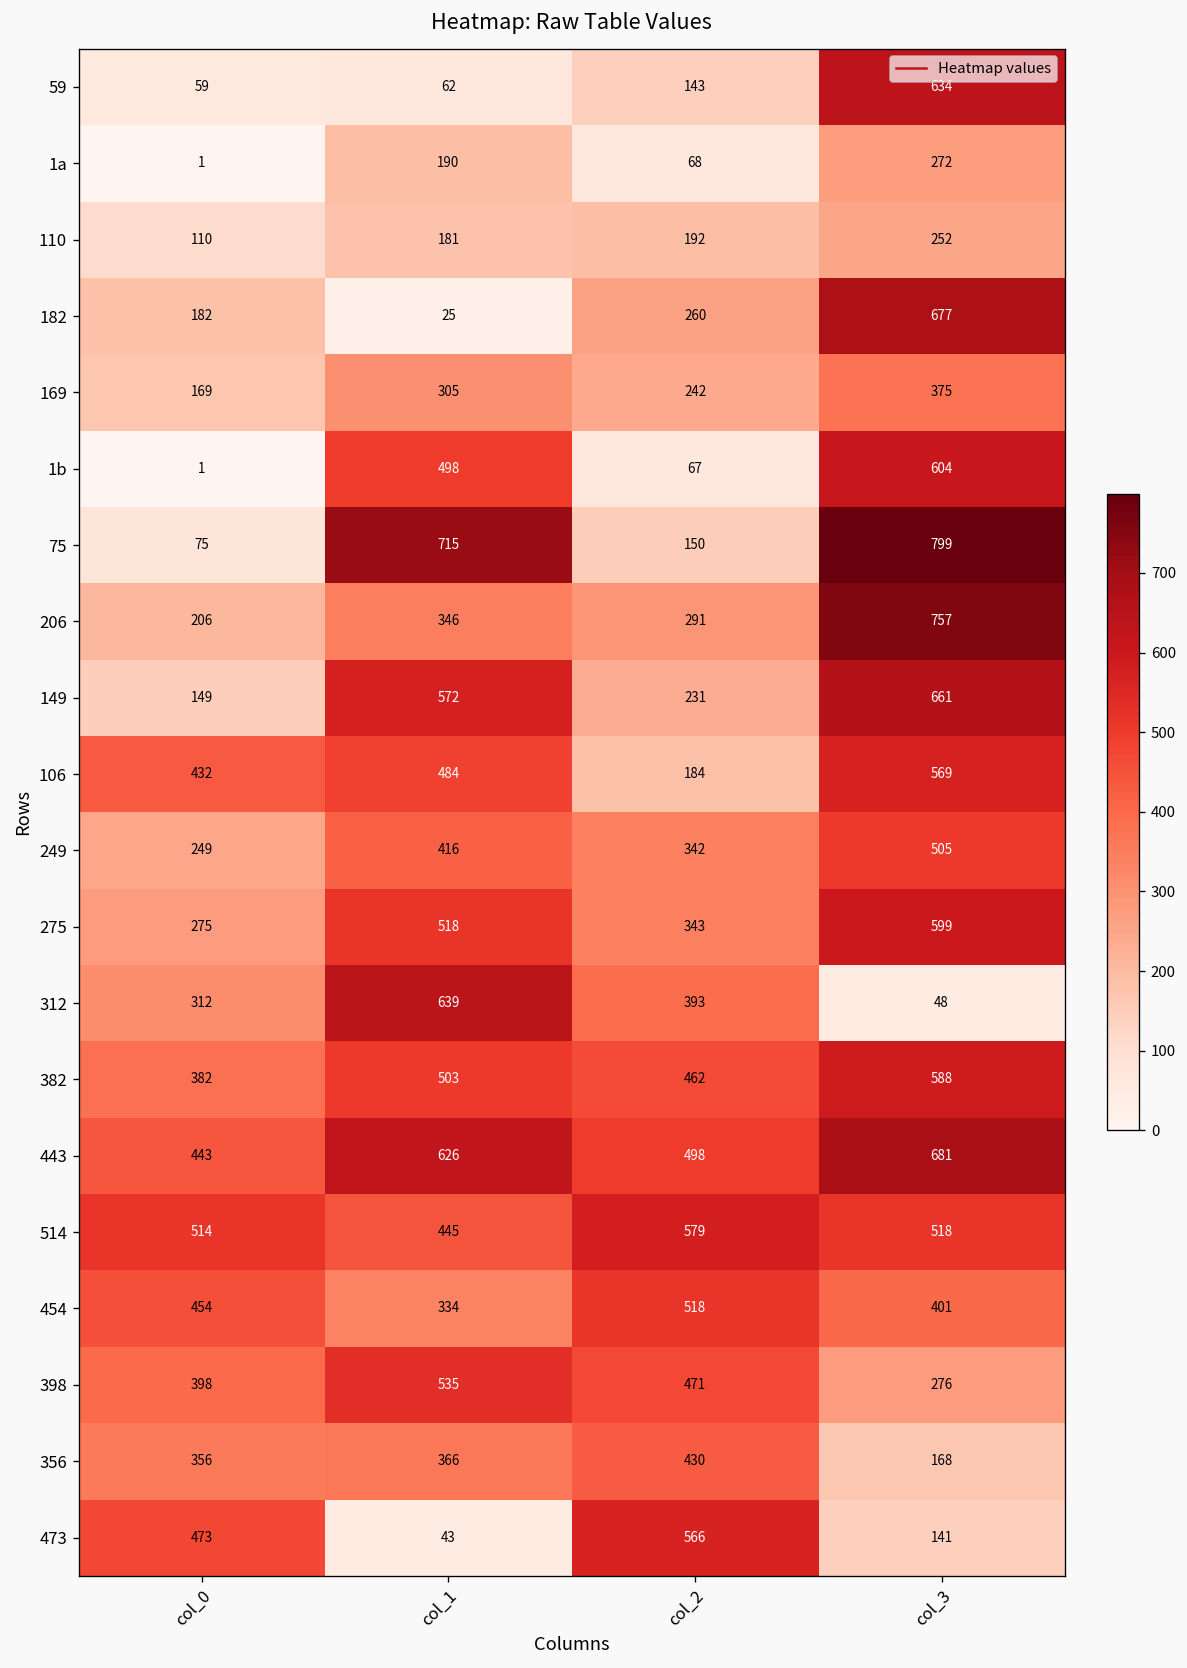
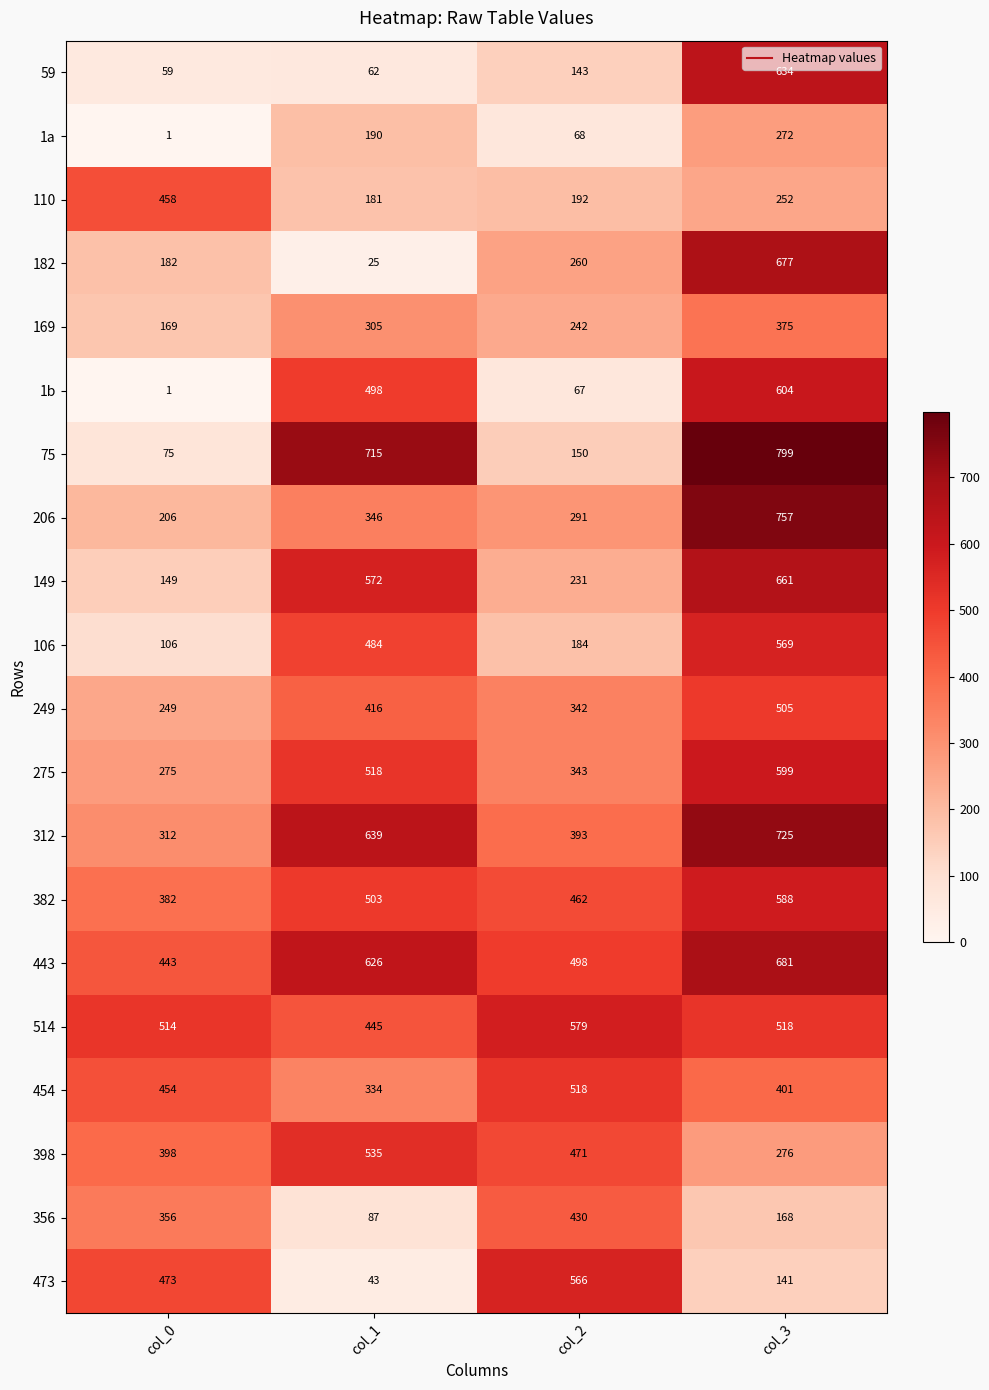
110, col_0: 110 -> 458
106, col_0: 432 -> 106
312, col_3: 48 -> 725
356, col_1: 366 -> 87
